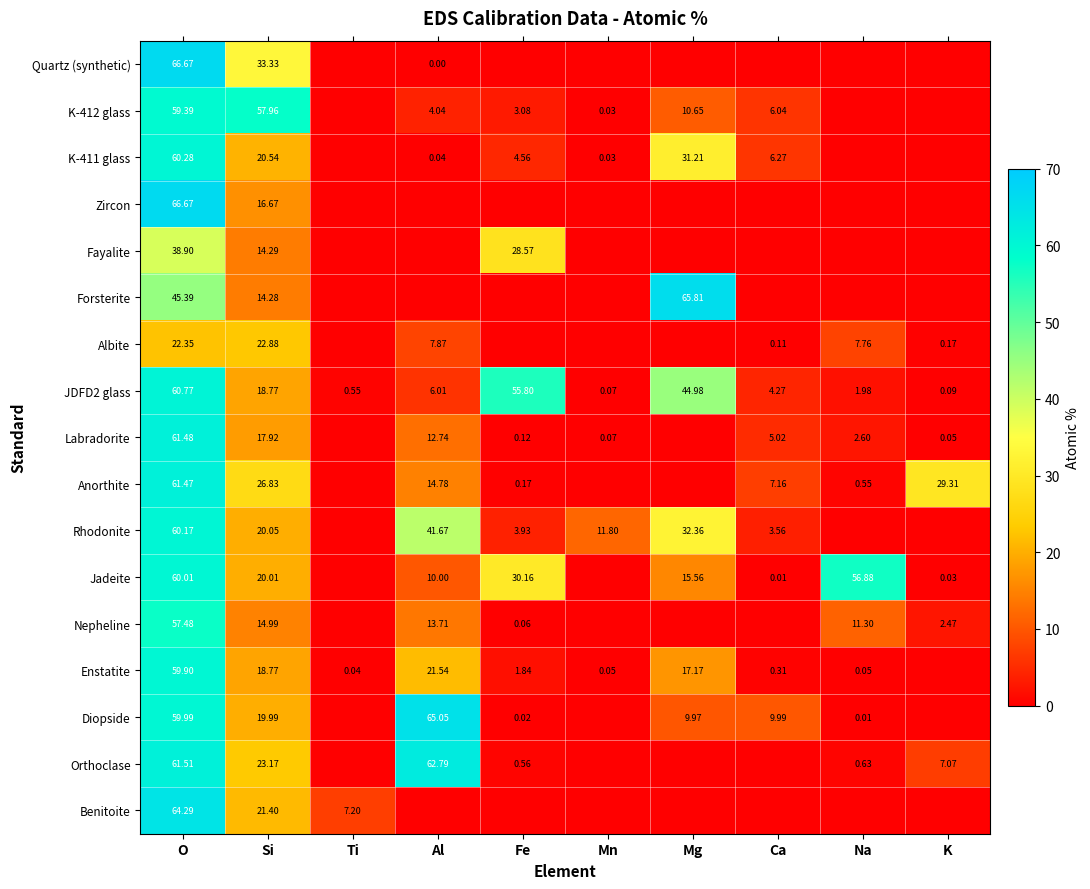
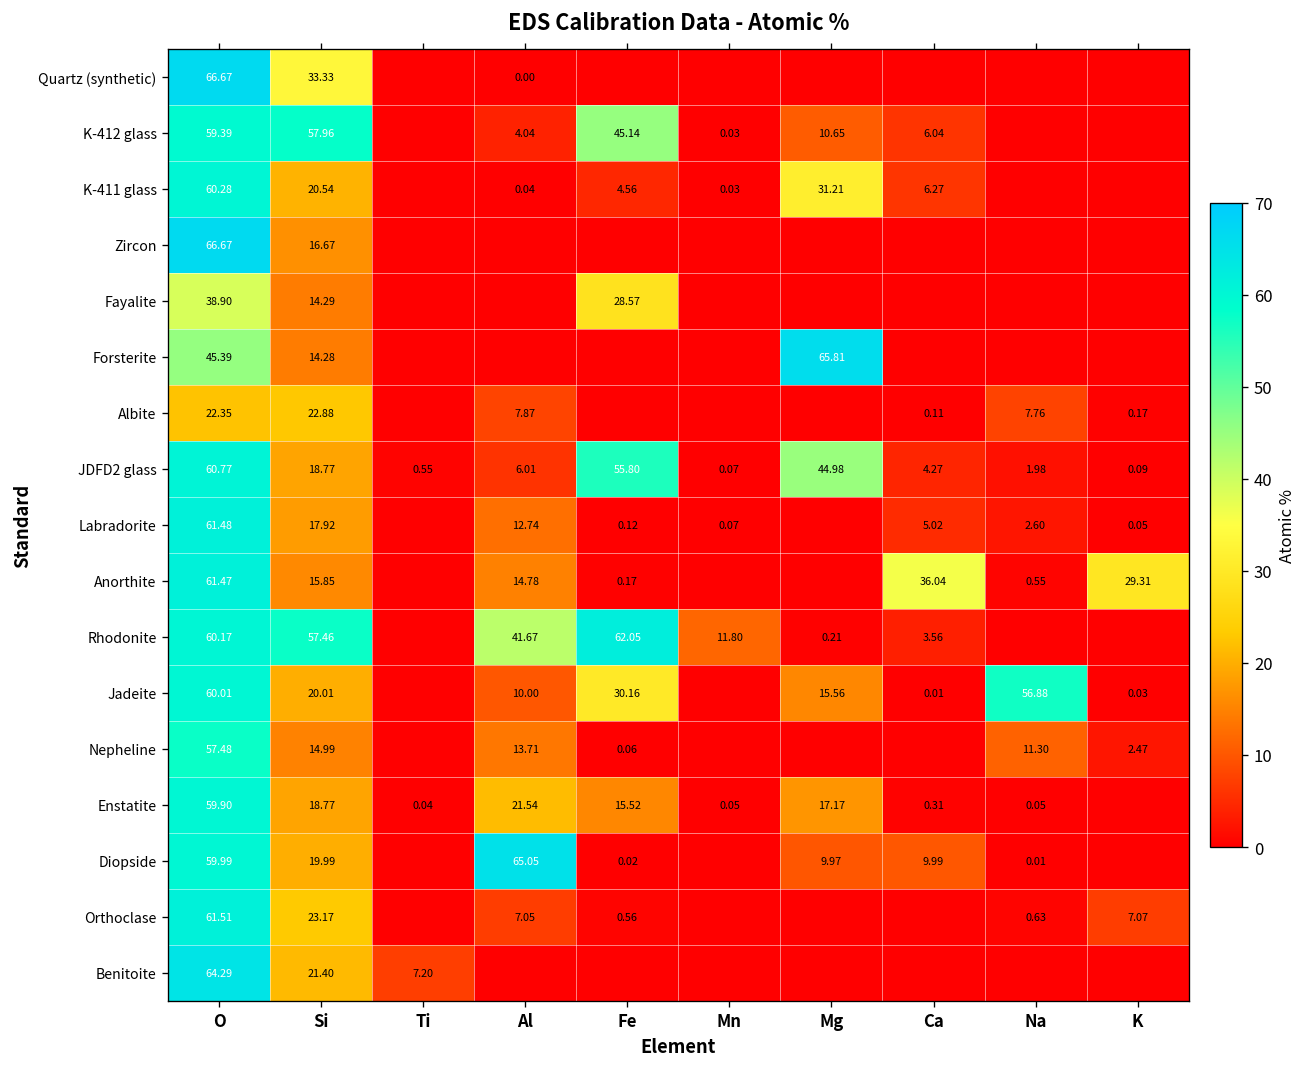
K-412 glass, Fe: 3.08 -> 45.14
Anorthite, Si: 26.83 -> 15.85
Anorthite, Ca: 7.16 -> 36.04
Rhodonite, Si: 20.05 -> 57.46
Rhodonite, Fe: 3.93 -> 62.05
Rhodonite, Mg: 32.36 -> 0.21
Enstatite, Fe: 1.84 -> 15.52
Orthoclase, Al: 62.79 -> 7.05
